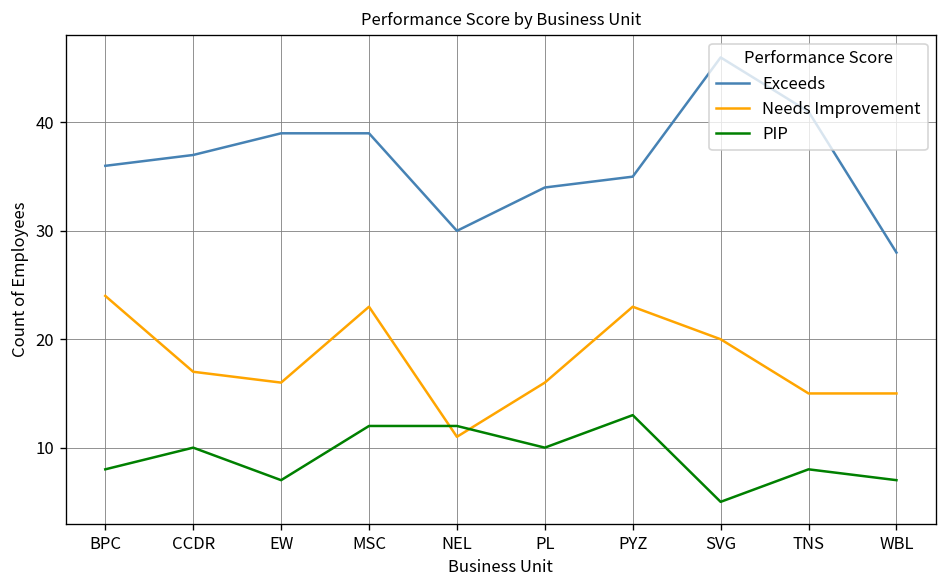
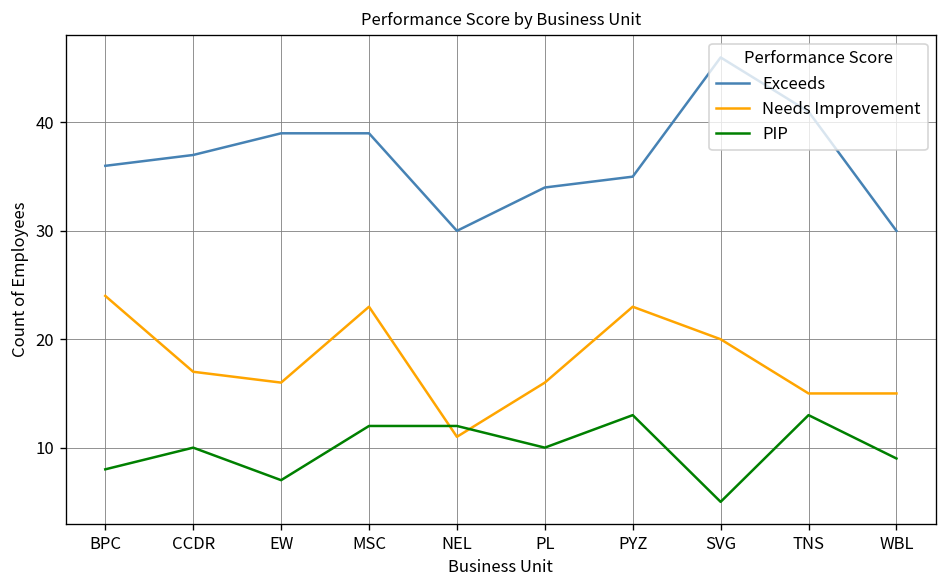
PIP, TNS: 8 -> 13
Exceeds, WBL: 28 -> 30
PIP, WBL: 7 -> 9
